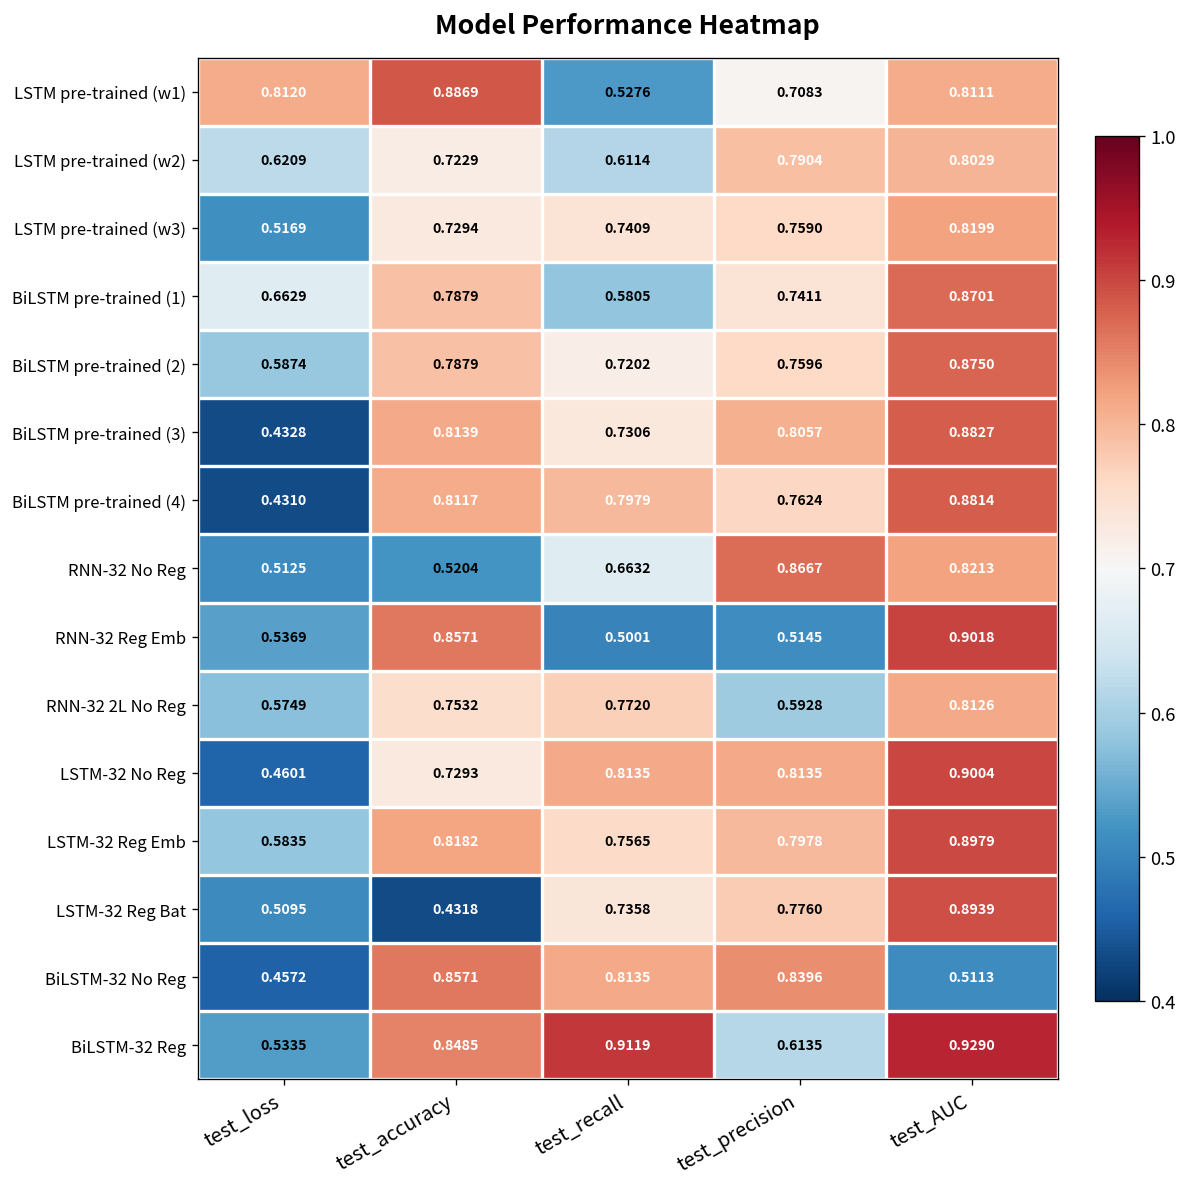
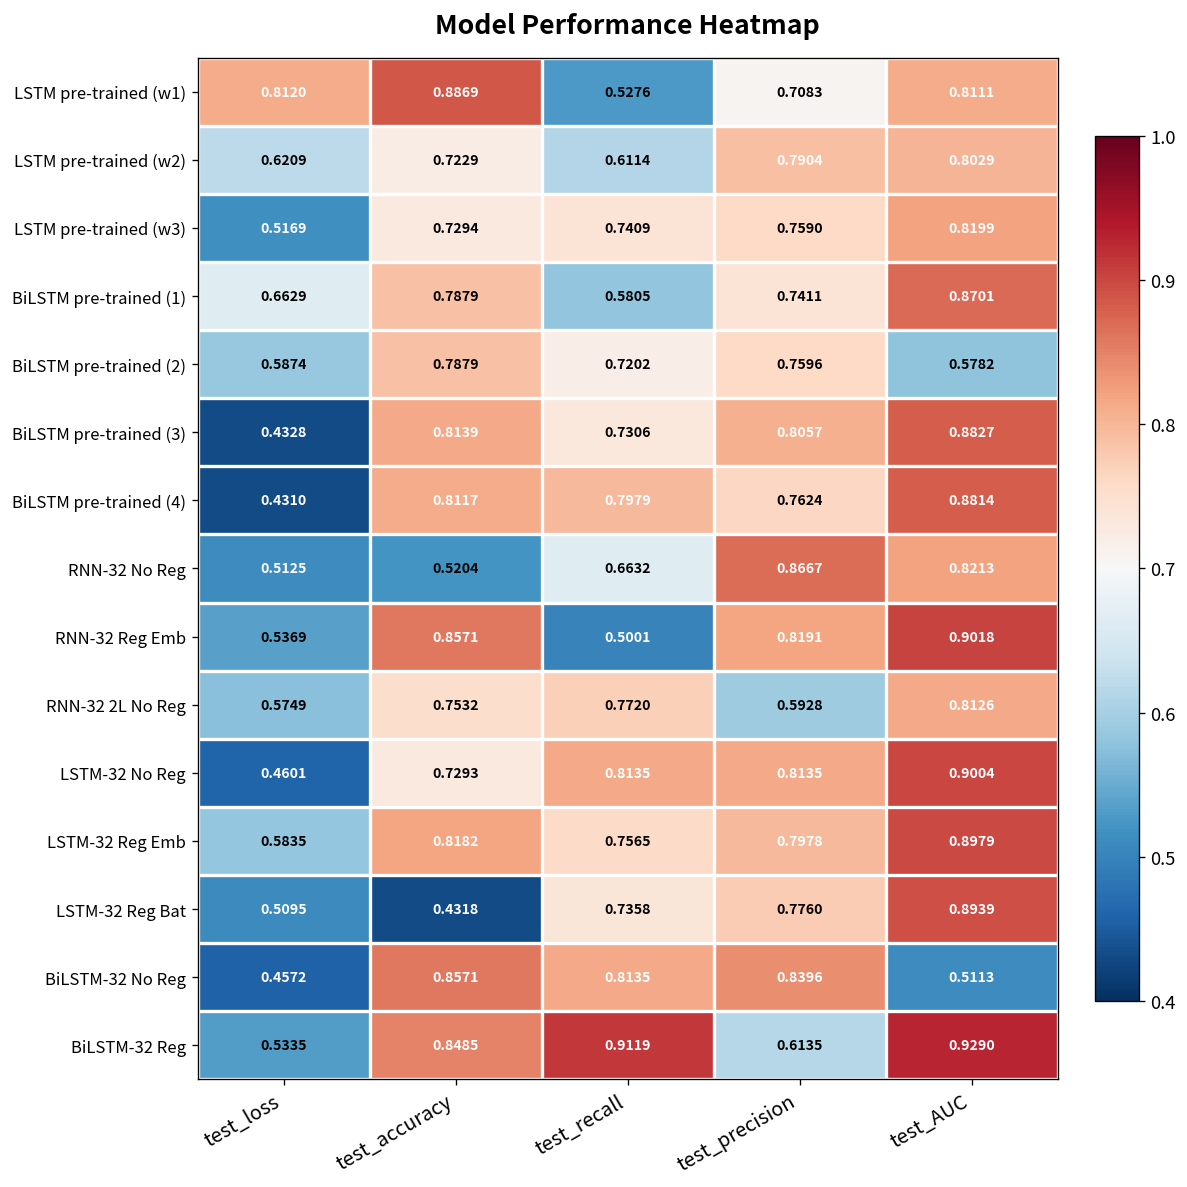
BiLSTM pre-trained (2), test_AUC: 0.8750 -> 0.5782
RNN-32 Reg Emb, test_precision: 0.5145 -> 0.8191
